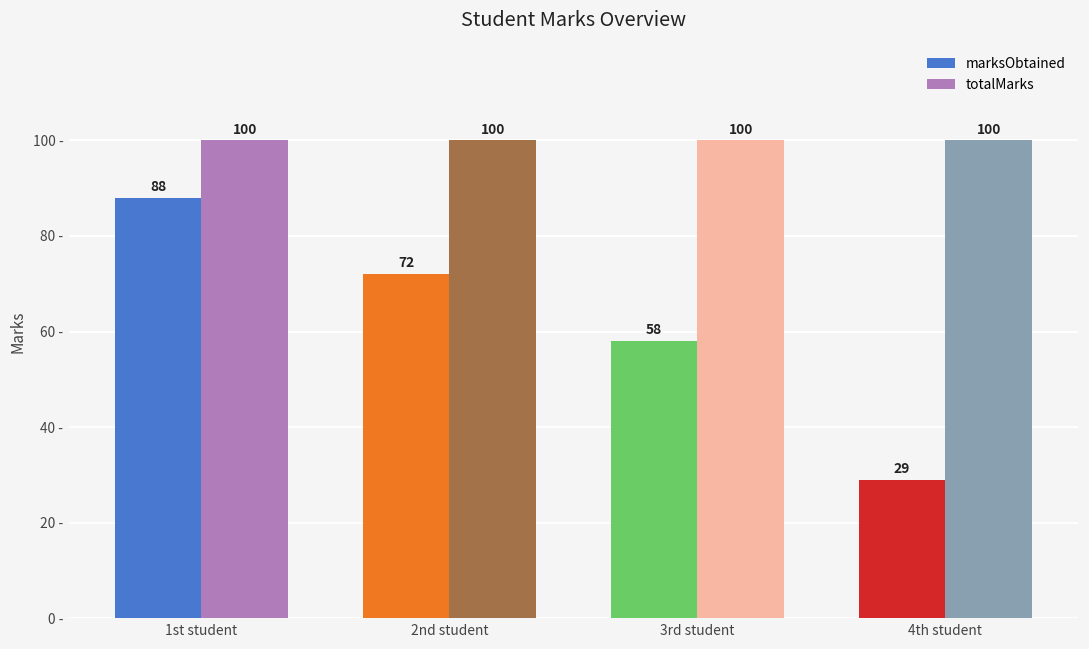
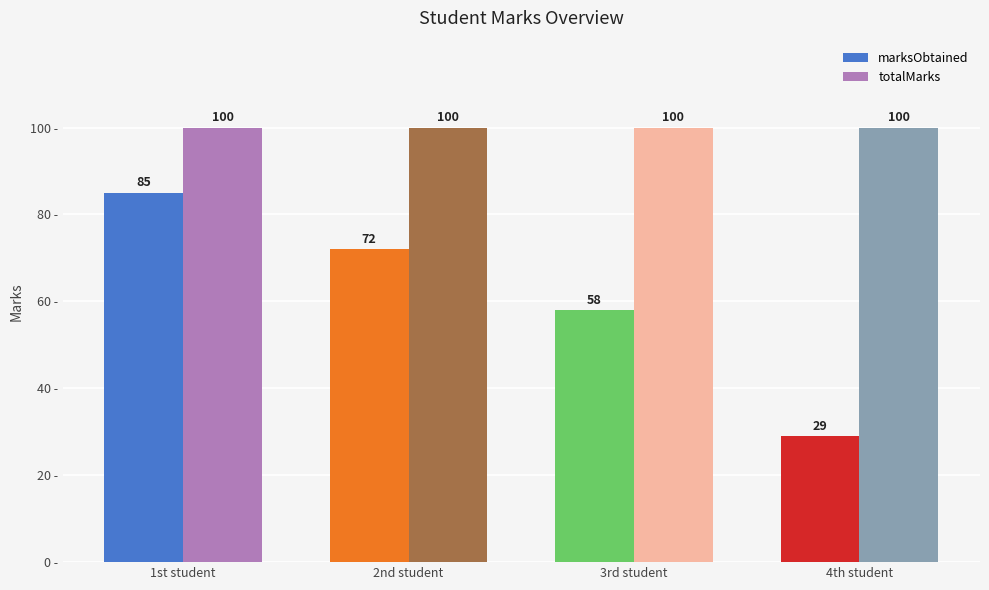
marksObtained, 1st student: 88 -> 85
